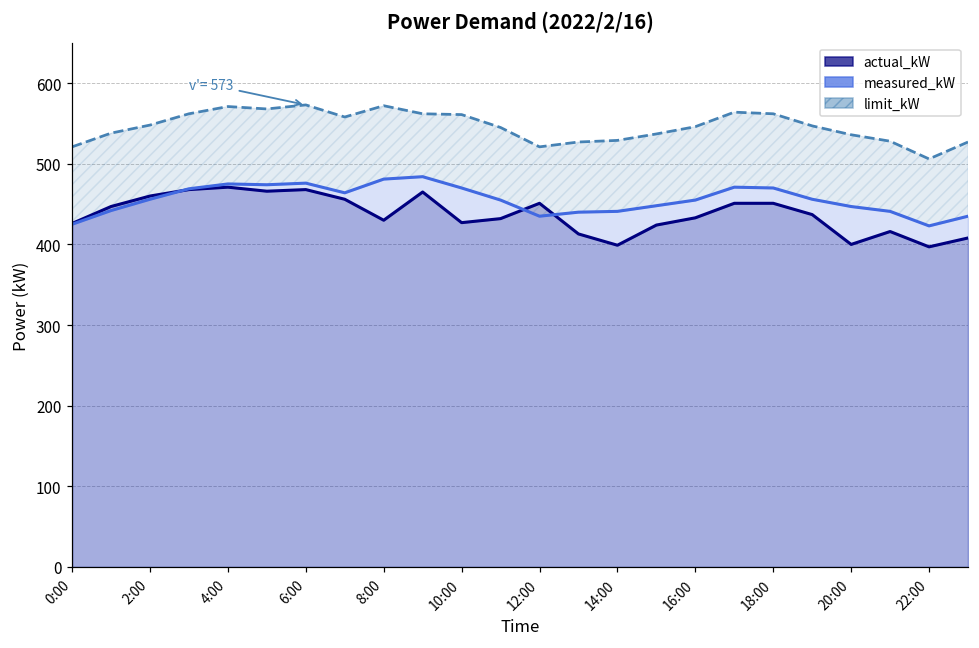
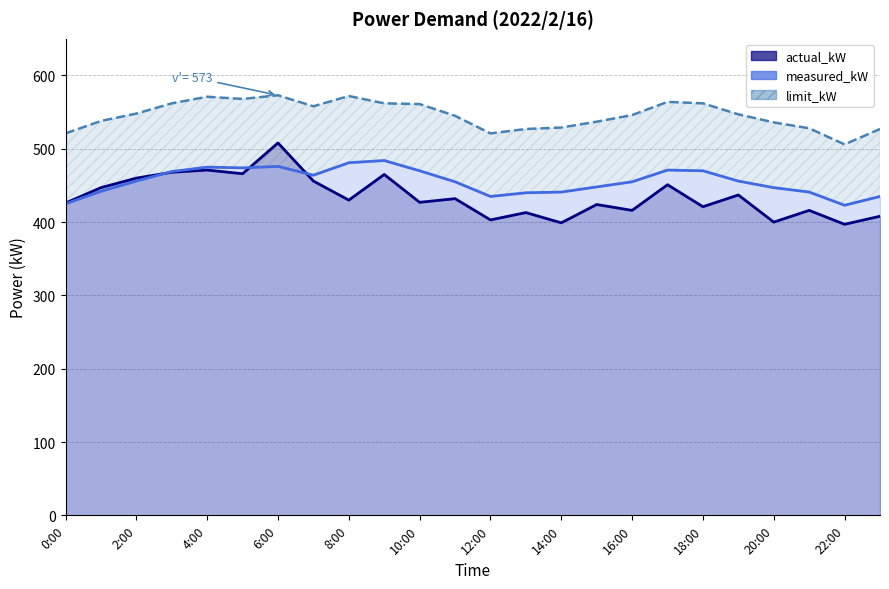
actual_kW, 6:00: 470 -> 510
actual_kW, 12:00: 450 -> 400
actual_kW, 16:00: 430 -> 420
actual_kW, 18:00: 450 -> 420
